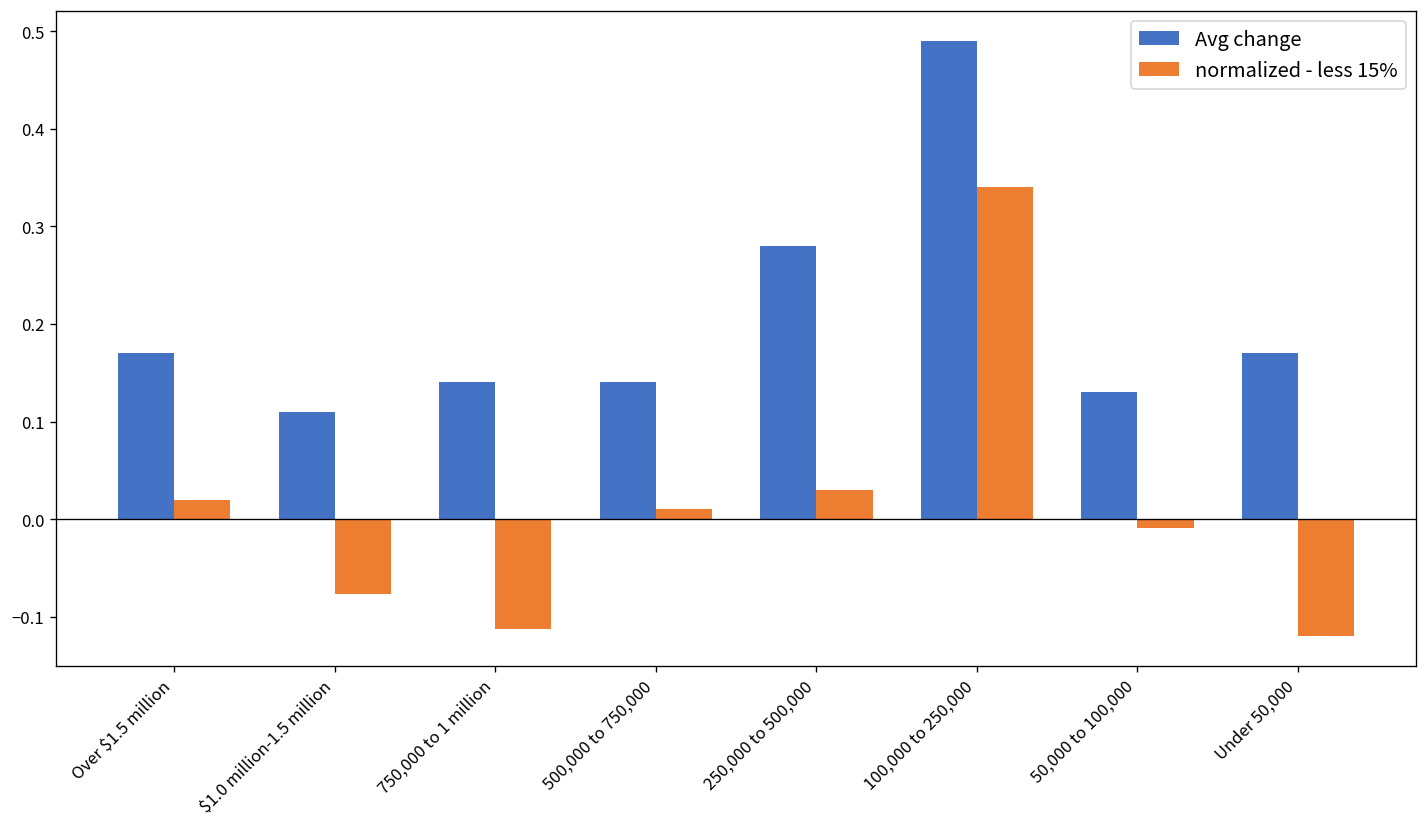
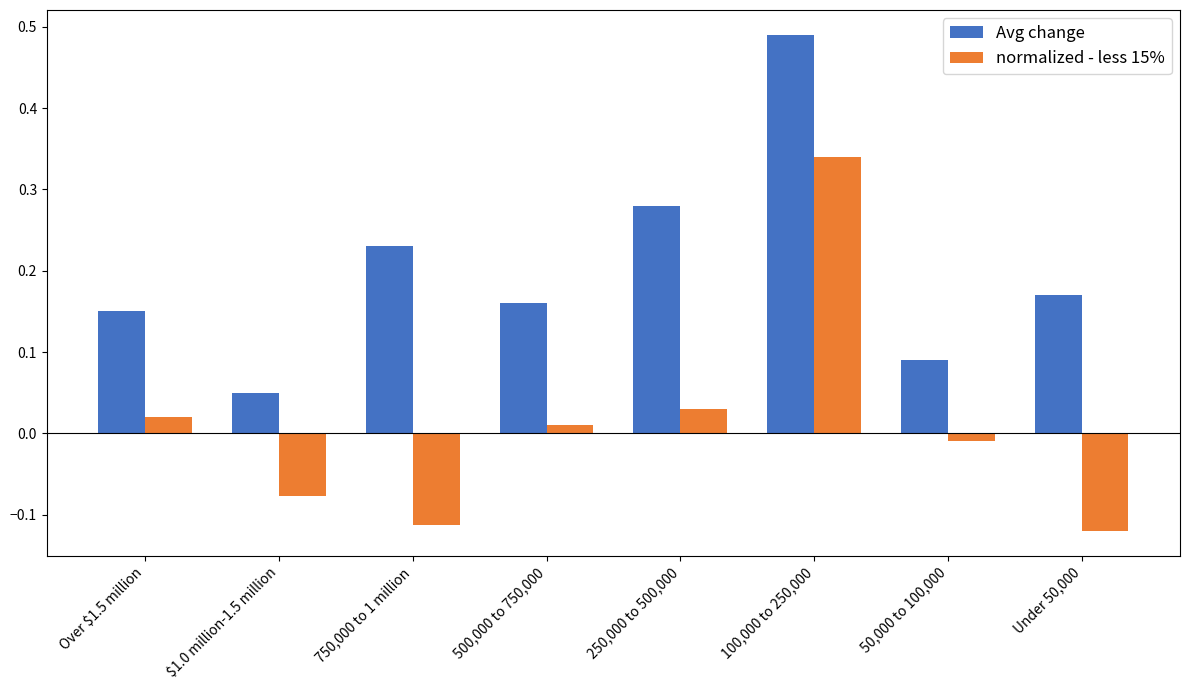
Avg change, Over $1.5 million: 0.17 -> 0.15
Avg change, $1.0 million-1.5 million: 0.11 -> 0.05
Avg change, 750,000 to 1 million: 0.14 -> 0.23
Avg change, 500,000 to 750,000: 0.14 -> 0.16
Avg change, 50,000 to 100,000: 0.13 -> 0.09
